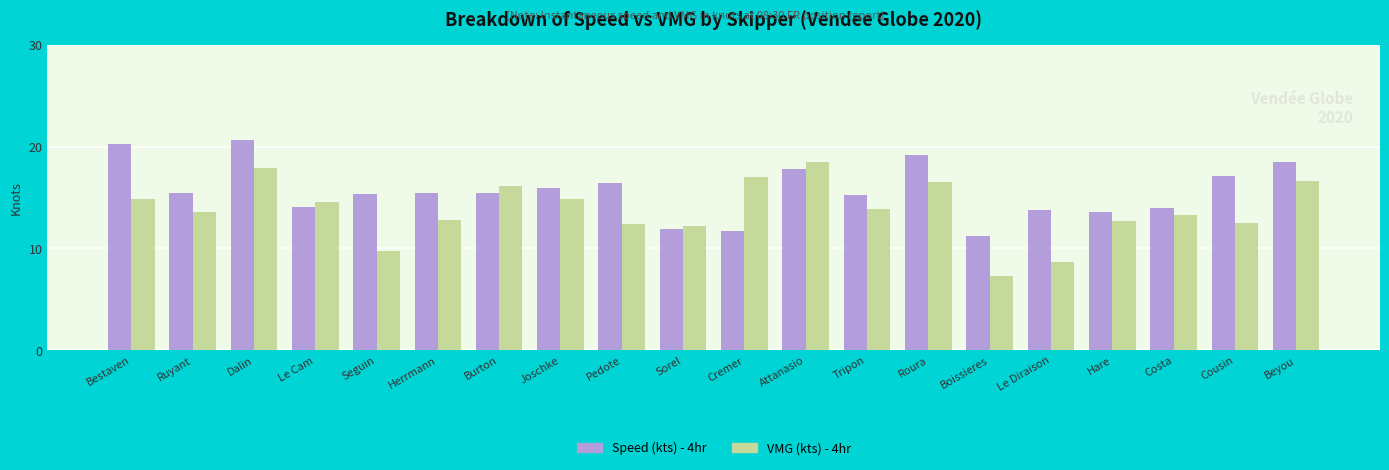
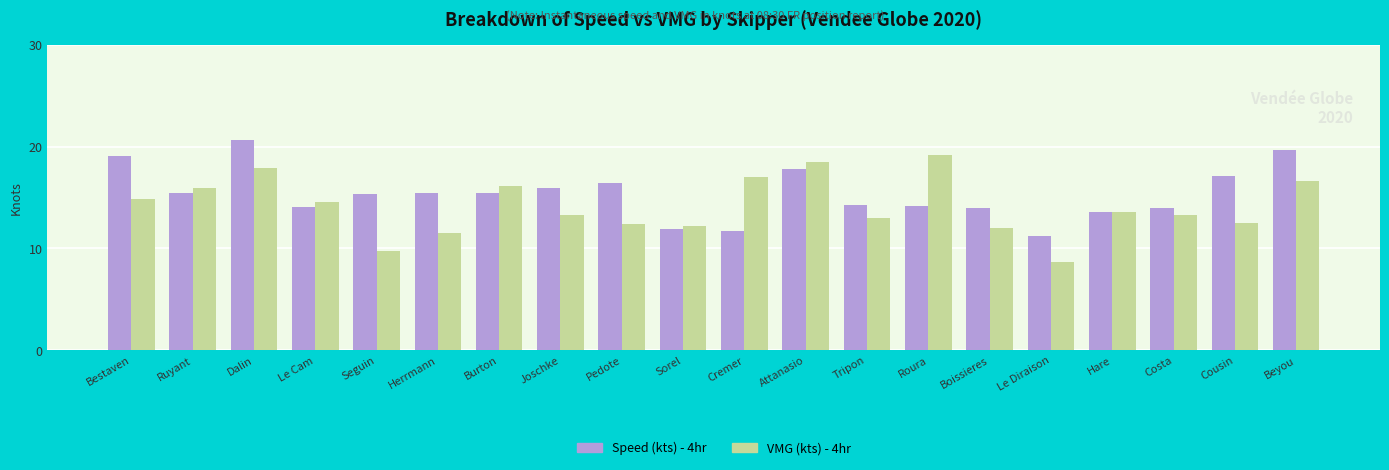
Speed (kts) - 4hr, Bestaven: 20.3 -> 19.1
VMG (kts) - 4hr, Ruyant: 13.6 -> 15.9
VMG (kts) - 4hr, Herrmann: 12.8 -> 11.5
VMG (kts) - 4hr, Joschke: 14.9 -> 13.3
Speed (kts) - 4hr, Tripon: 15.3 -> 14.3
VMG (kts) - 4hr, Tripon: 13.9 -> 13.0
Speed (kts) - 4hr, Roura: 19.2 -> 14.2
VMG (kts) - 4hr, Roura: 16.5 -> 19.2
Speed (kts) - 4hr, Boissieres: 11.2 -> 14.0
VMG (kts) - 4hr, Boissieres: 7.3 -> 12.0
Speed (kts) - 4hr, Le Diraison: 13.8 -> 11.2
VMG (kts) - 4hr, Hare: 12.7 -> 13.6
Speed (kts) - 4hr, Beyou: 18.5 -> 19.7
